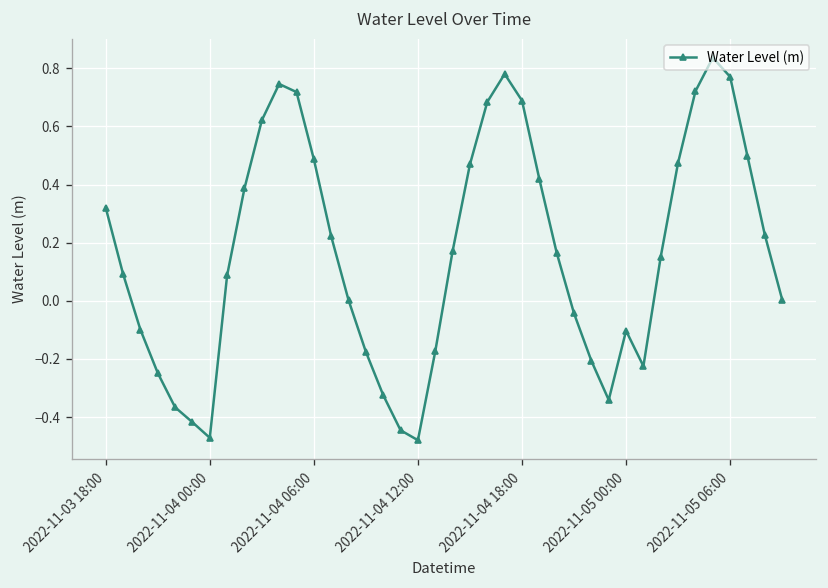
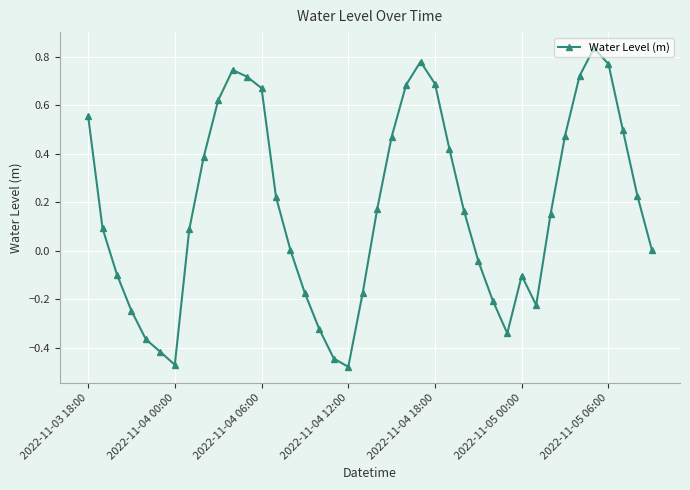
2022-11-03 18:00: 0.32 -> 0.56
2022-11-04 06:00: 0.49 -> 0.67
